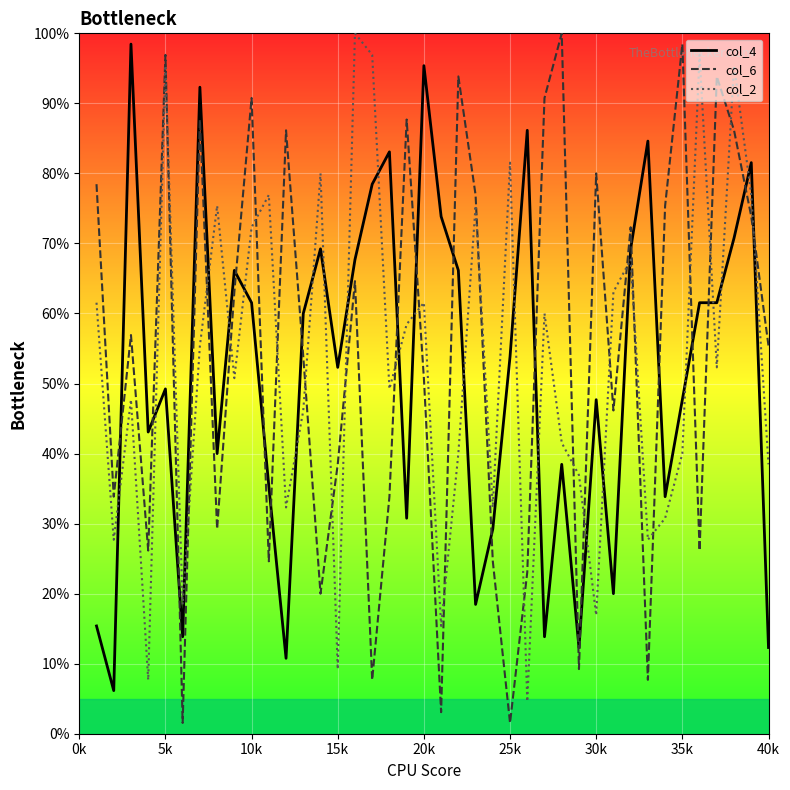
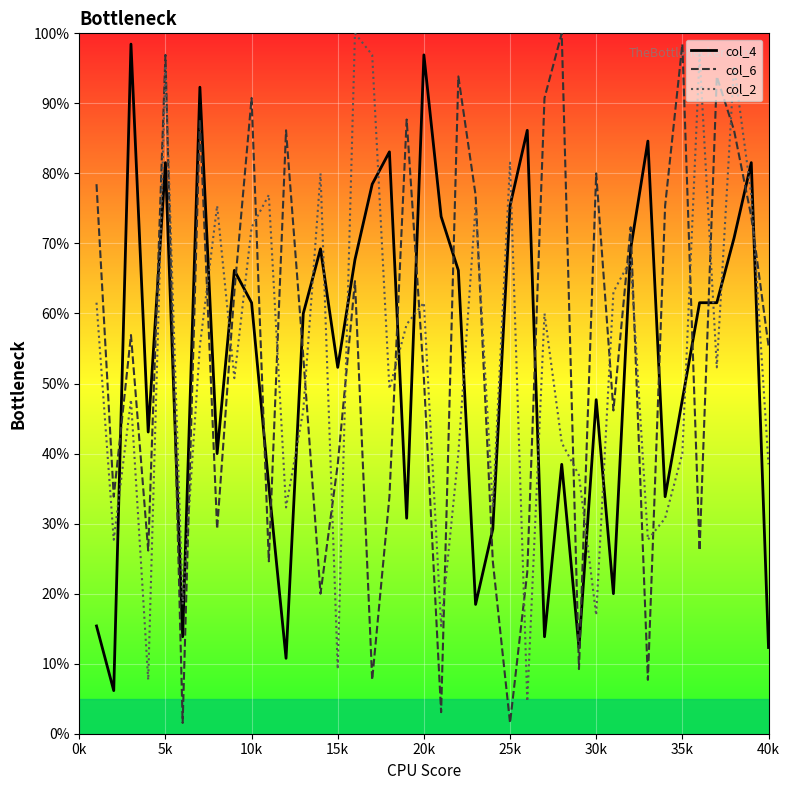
col_4, 5k: 49% -> 82%
col_4, 20k: 95% -> 97%
col_4, 25k: 54% -> 75%
